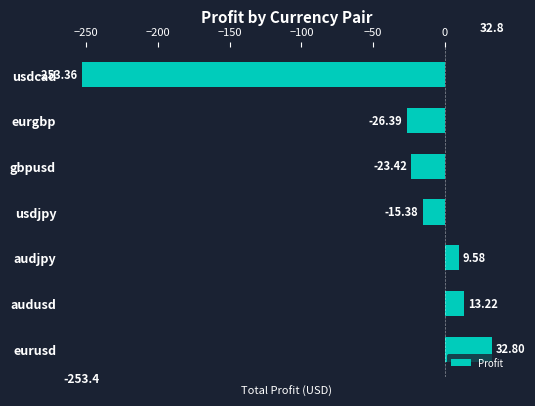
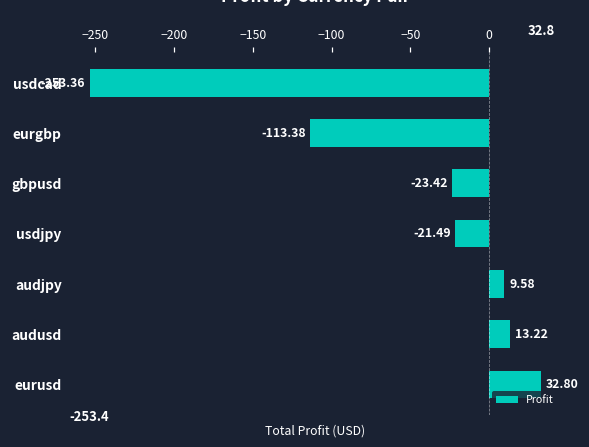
eurgbp: -26.39 -> -113.38
usdjpy: -15.38 -> -21.49
